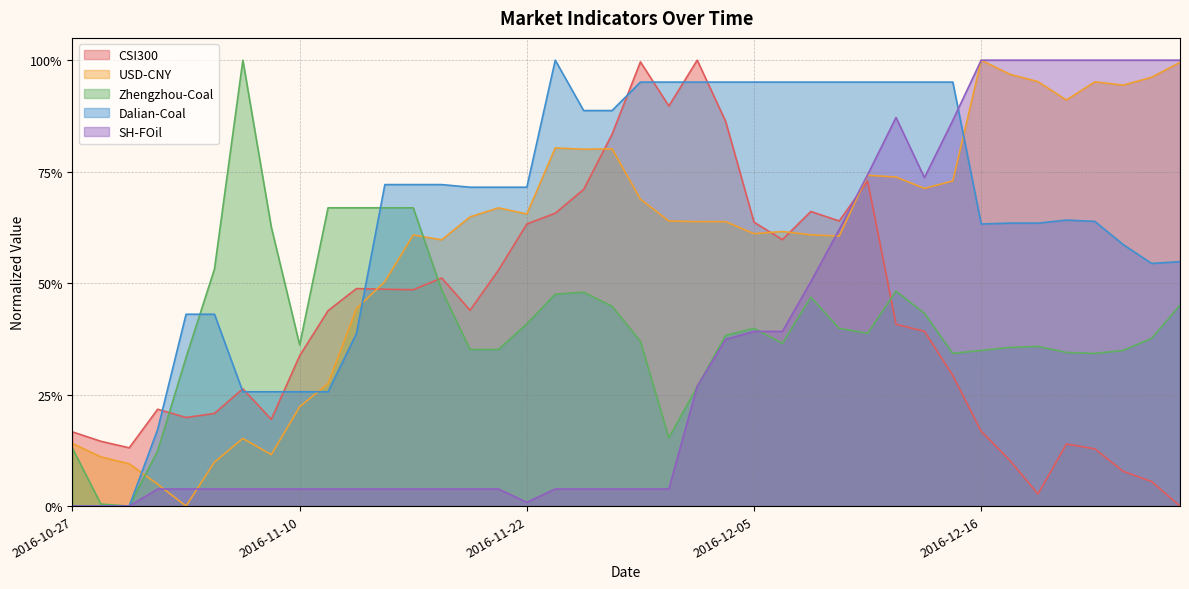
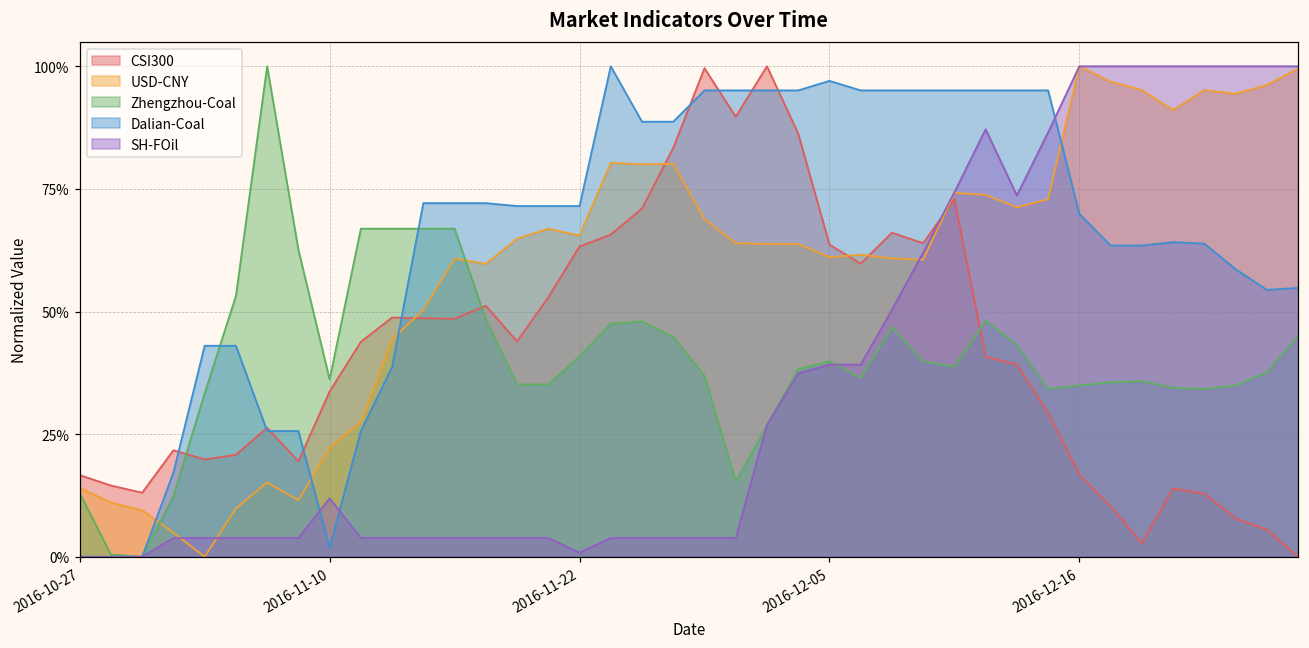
Dalian-Coal, 2016-11-10: 26% -> 2%
SH-FOil, 2016-11-10: 4% -> 12%
Dalian-Coal, 2016-12-05: 95% -> 97%
Dalian-Coal, 2016-12-16: 63% -> 70%
